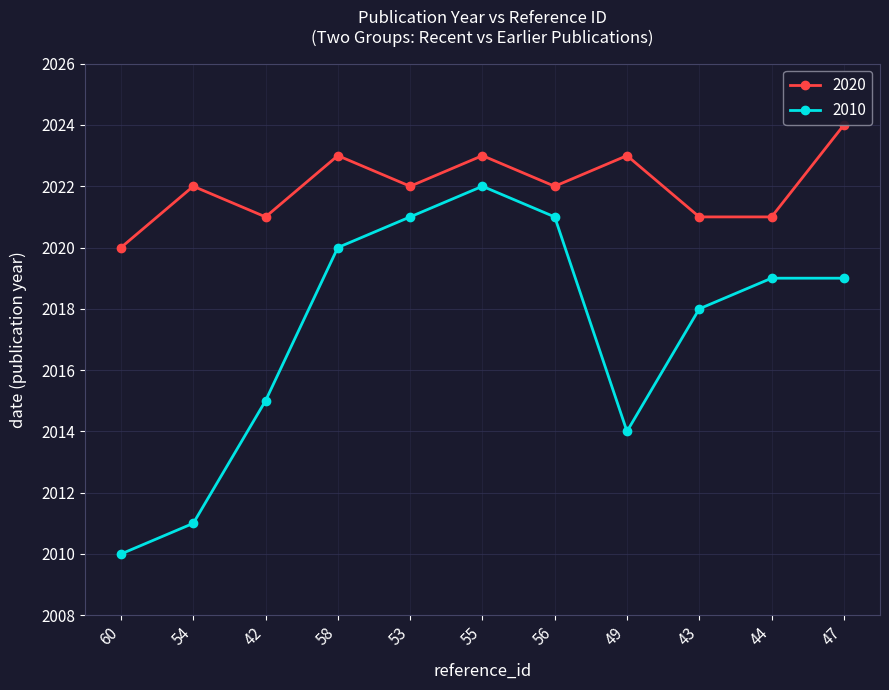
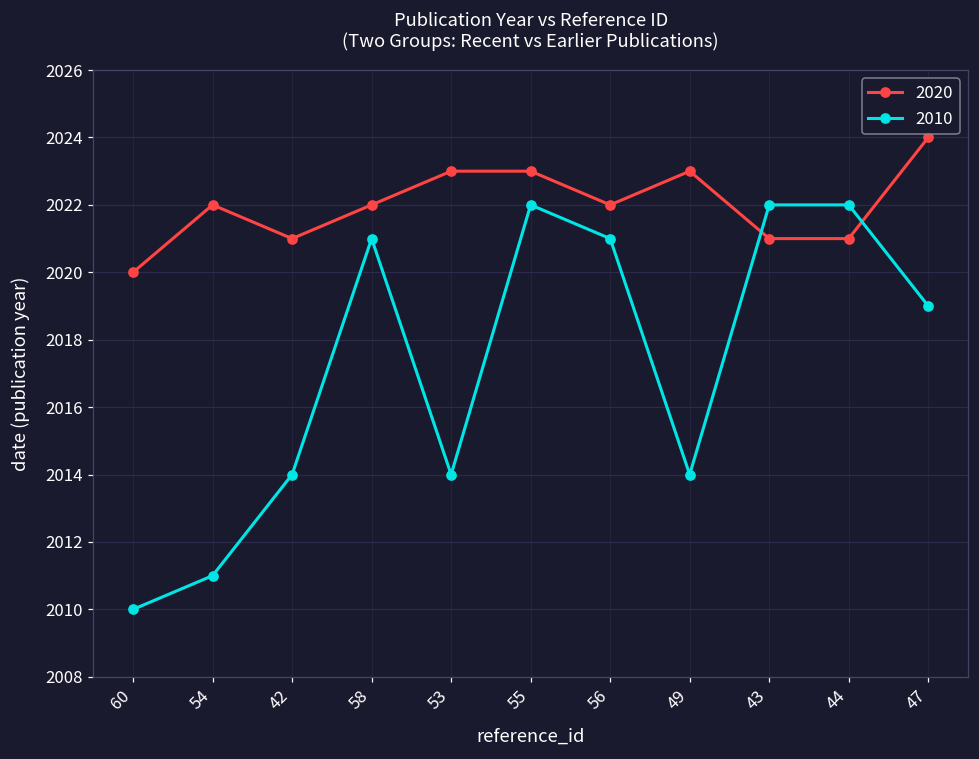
2010, 42: 2015 -> 2014
2020, 58: 2023 -> 2022
2010, 58: 2020 -> 2021
2020, 53: 2022 -> 2023
2010, 53: 2021 -> 2014
2010, 43: 2018 -> 2022
2010, 44: 2019 -> 2022
